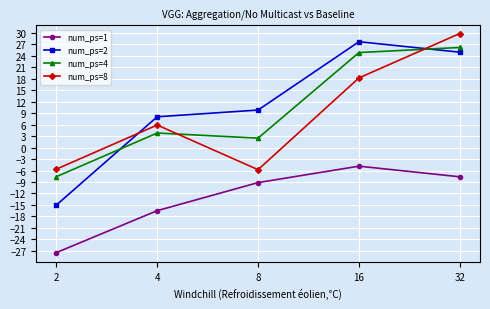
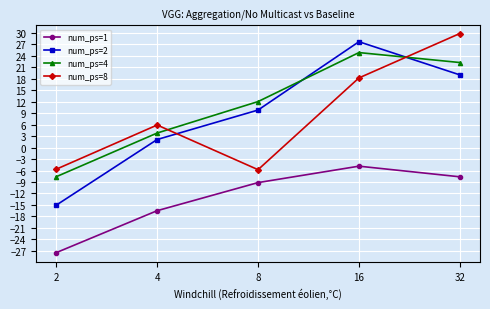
num_ps=2, 4: 8 -> 2
num_ps=4, 8: 2 -> 12
num_ps=2, 32: 25 -> 19
num_ps=4, 32: 26 -> 22
